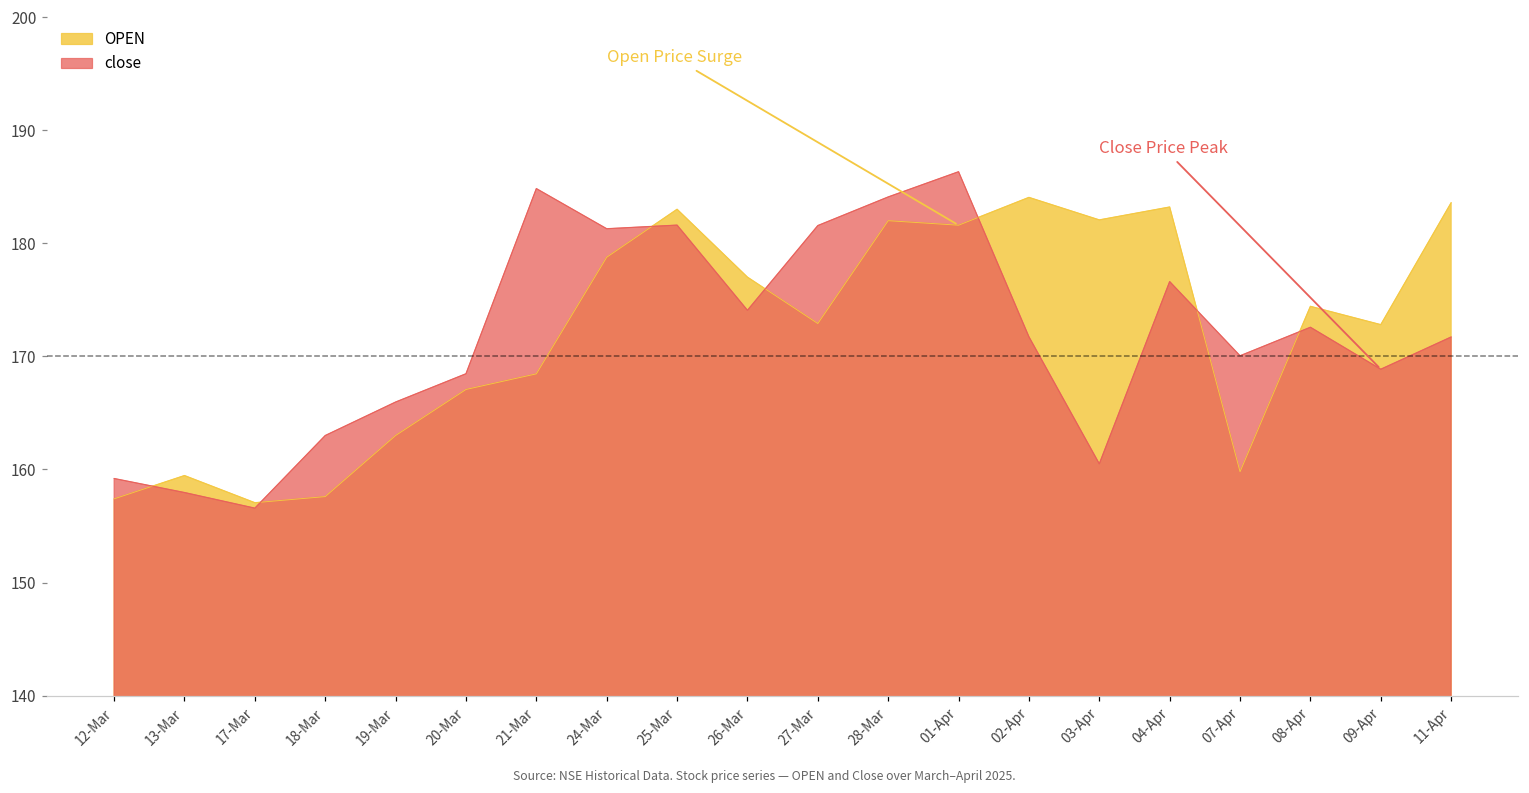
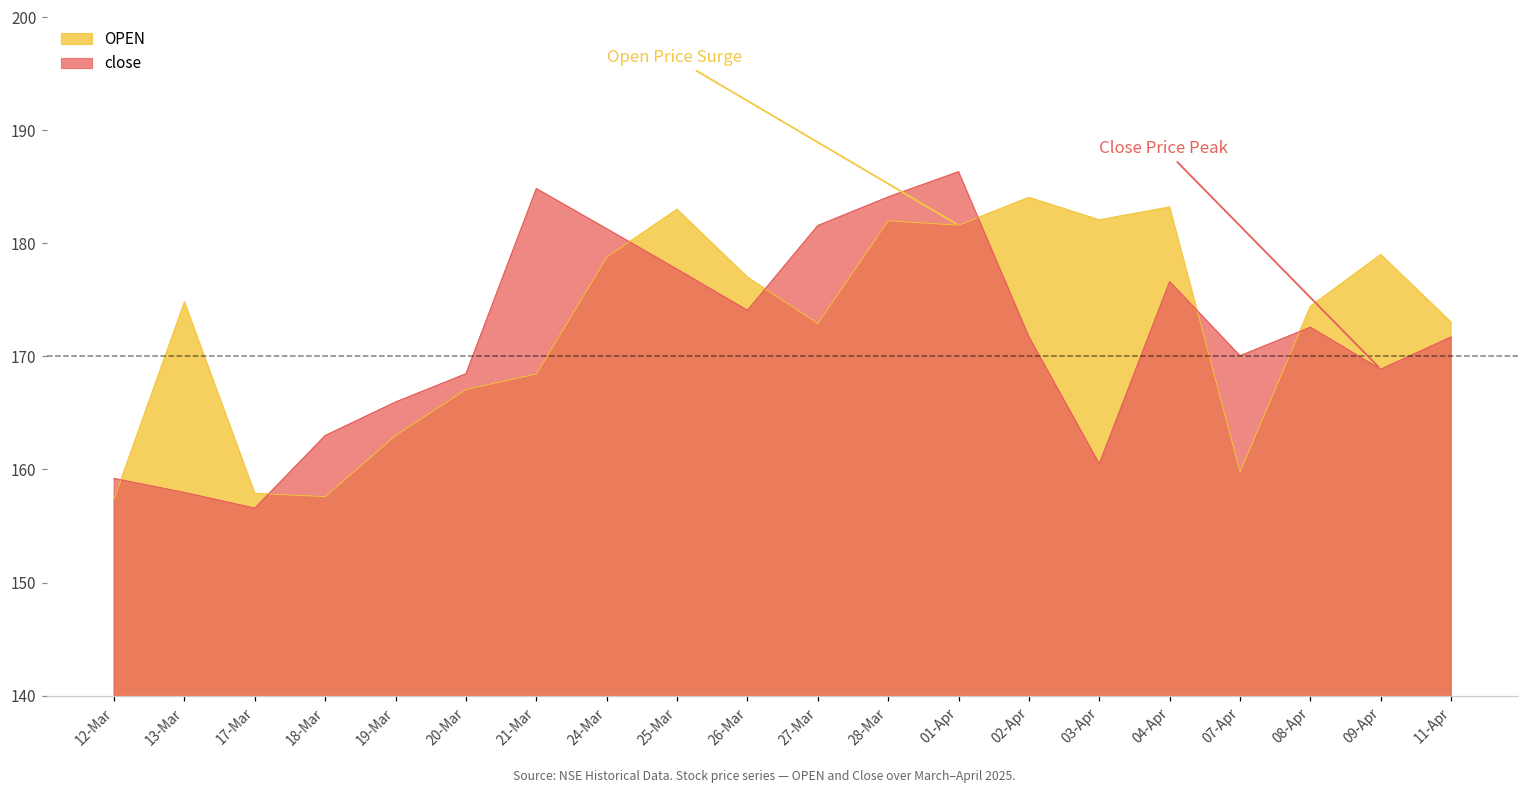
OPEN, 13-Mar: 159.5 -> 174.8
OPEN, 17-Mar: 157.1 -> 157.9
close, 25-Mar: 181.6 -> 177.7
OPEN, 09-Apr: 172.8 -> 179.0
OPEN, 11-Apr: 183.6 -> 173.0
